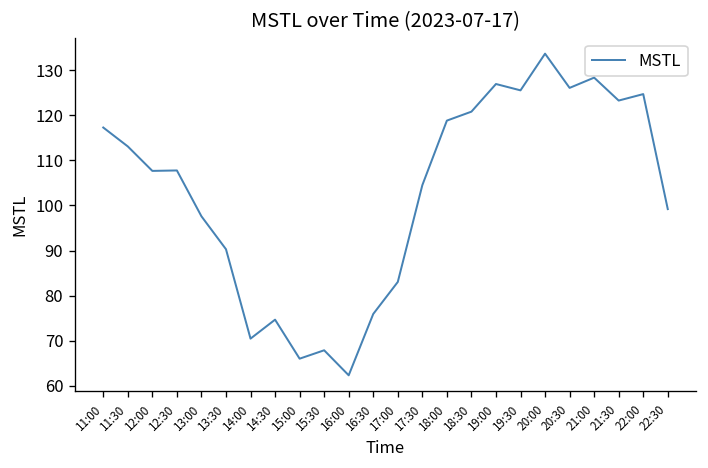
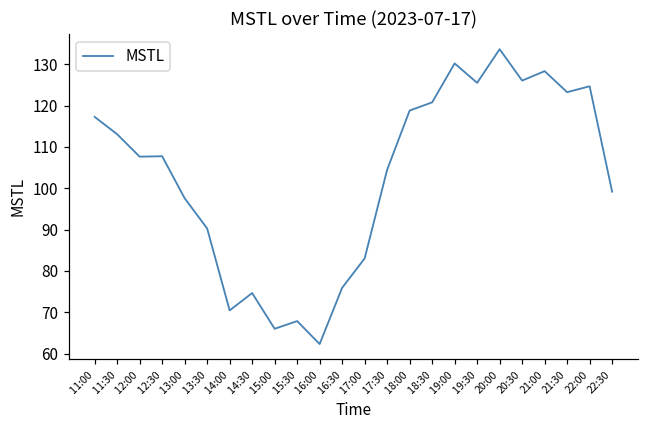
19:00: 127 -> 130
